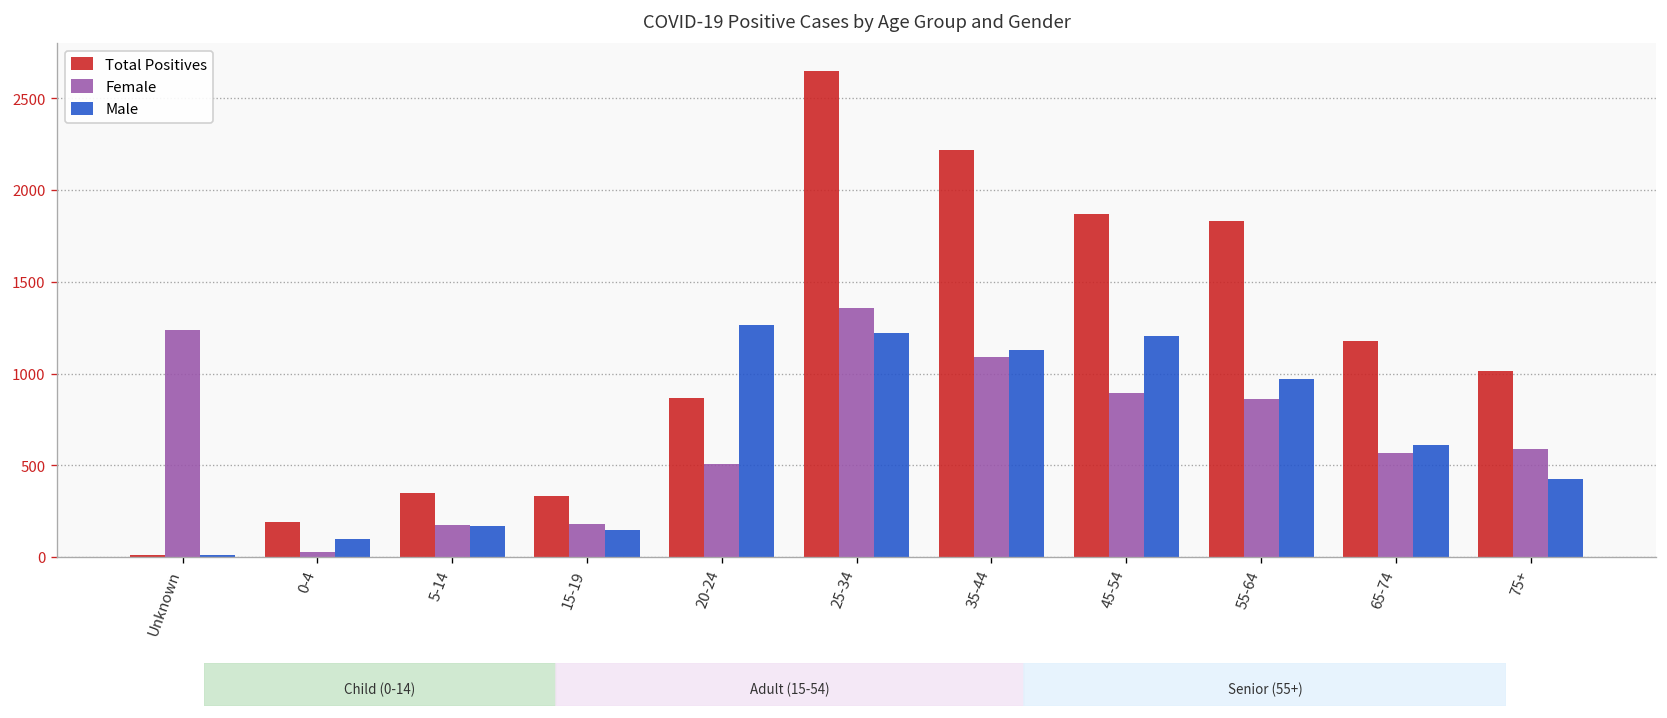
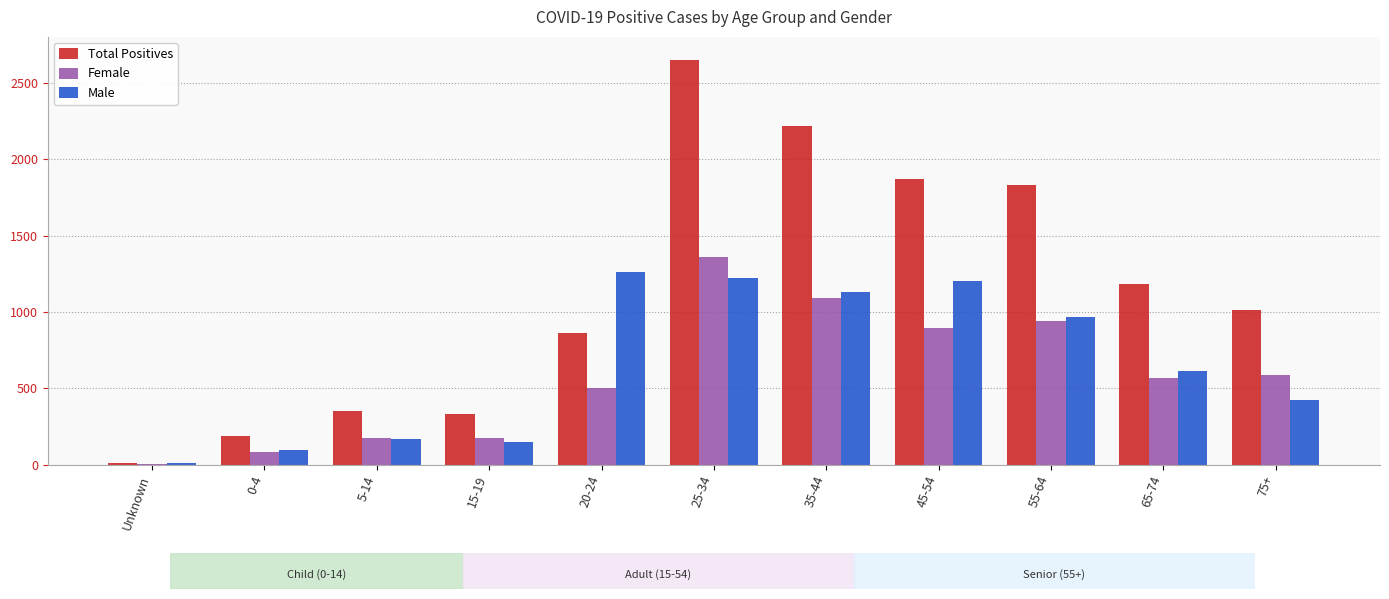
Female, Unknown: 1240 -> 0
Female, 0-4: 30 -> 80
Female, 55-64: 860 -> 940
